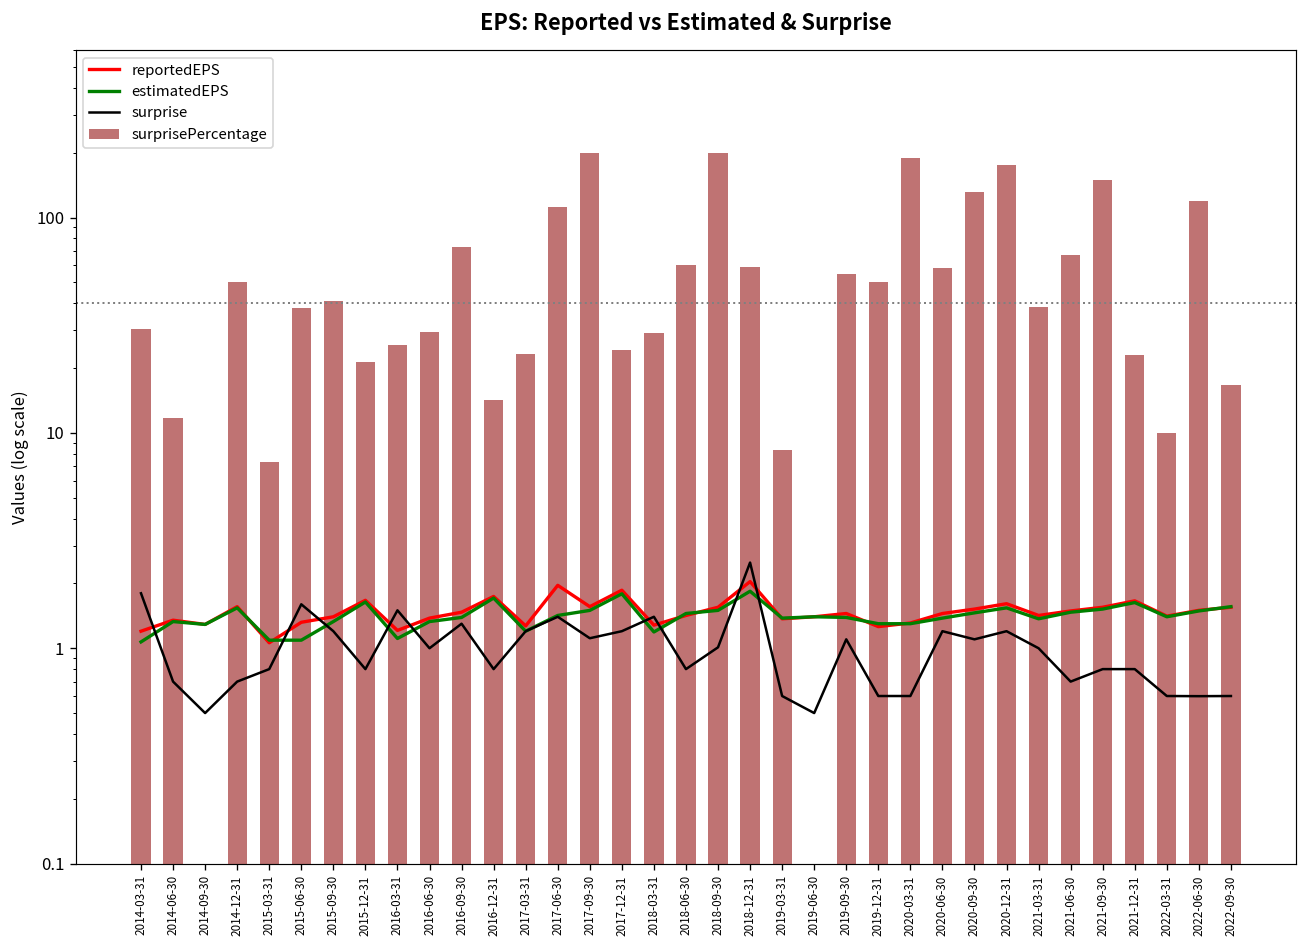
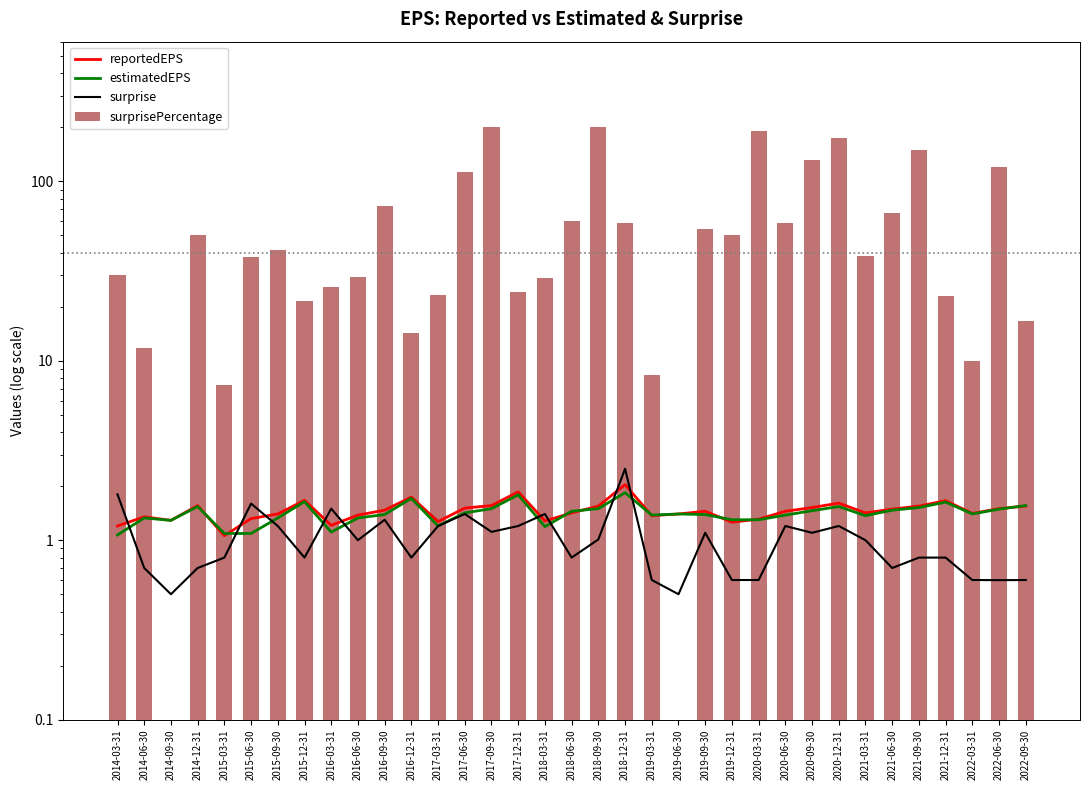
reportedEPS, 2017-06-30: 2.0 -> 1.5
